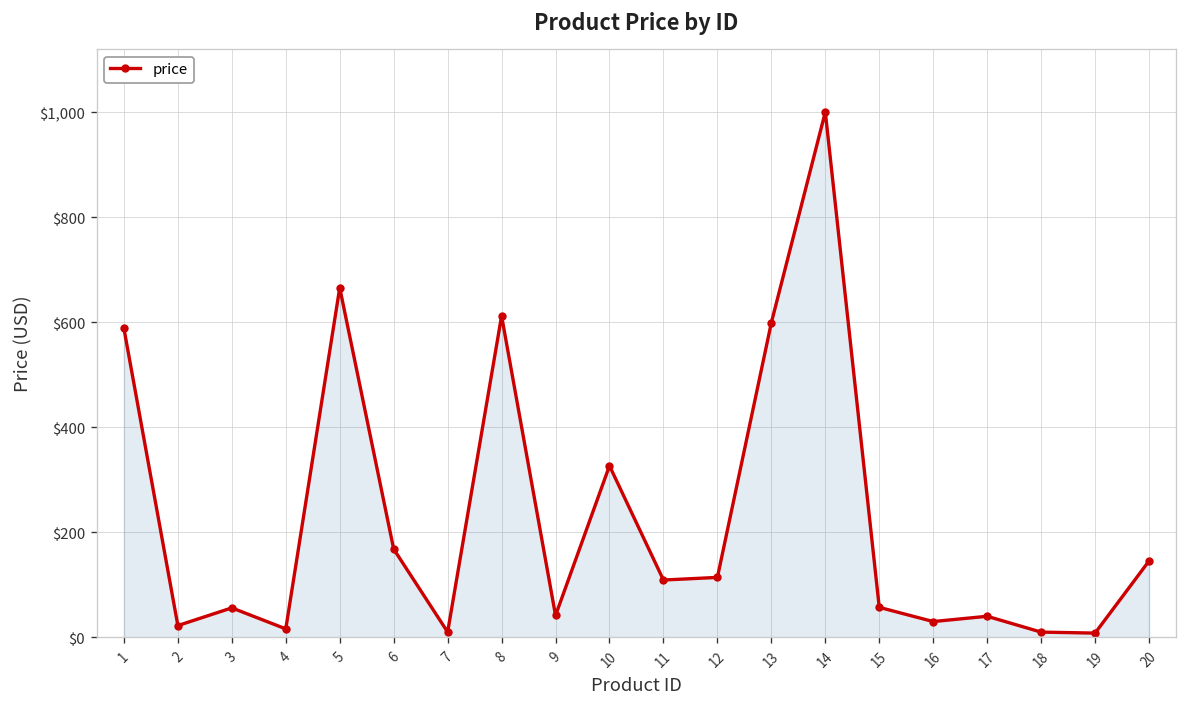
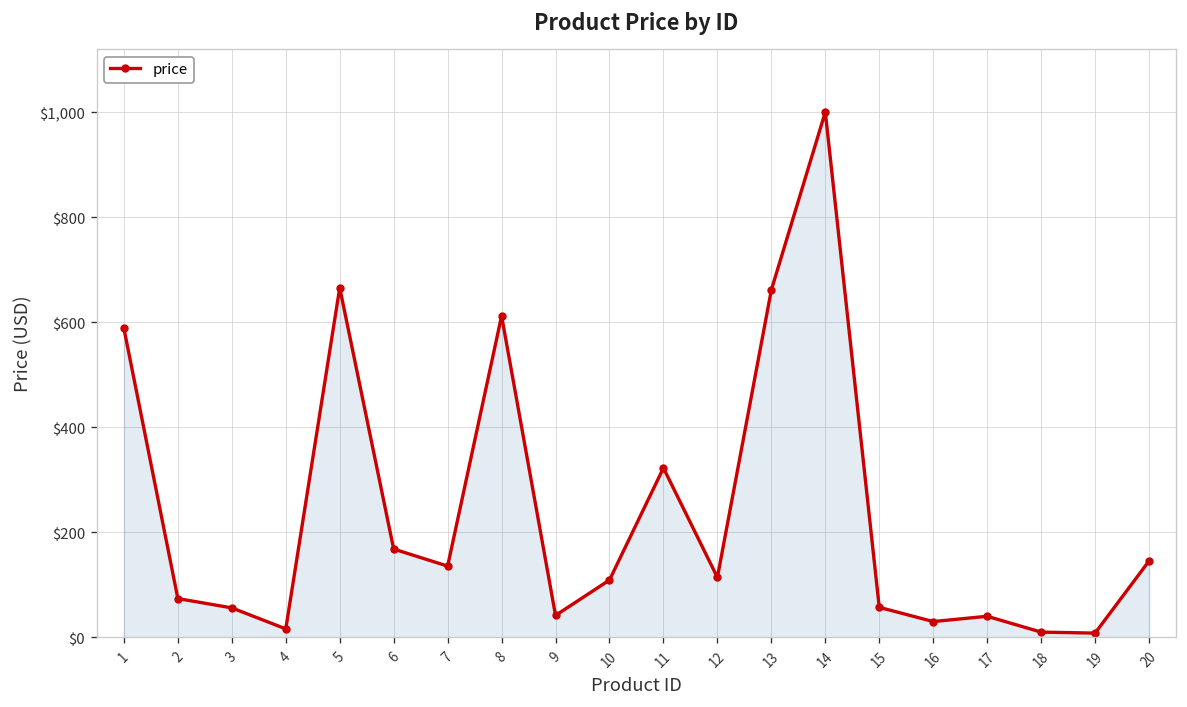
2: $20 -> $70
7: $10 -> $140
10: $330 -> $110
11: $110 -> $320
13: $600 -> $660
